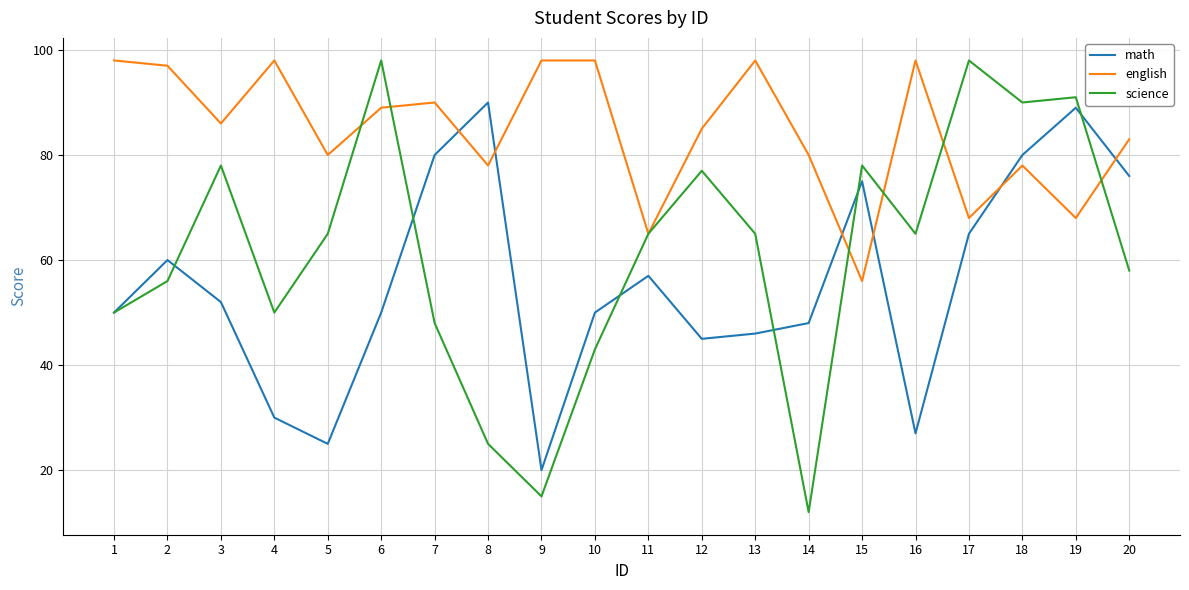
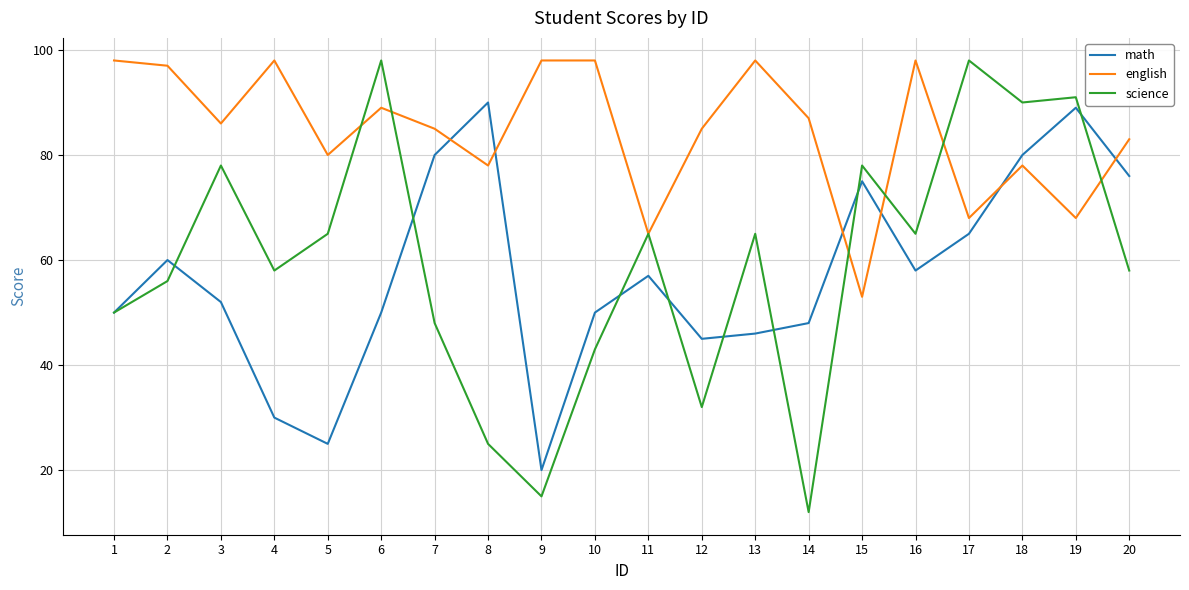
science, 4: 50 -> 58
english, 7: 90 -> 85
science, 12: 77 -> 32
english, 14: 80 -> 87
english, 15: 56 -> 53
math, 16: 27 -> 58
